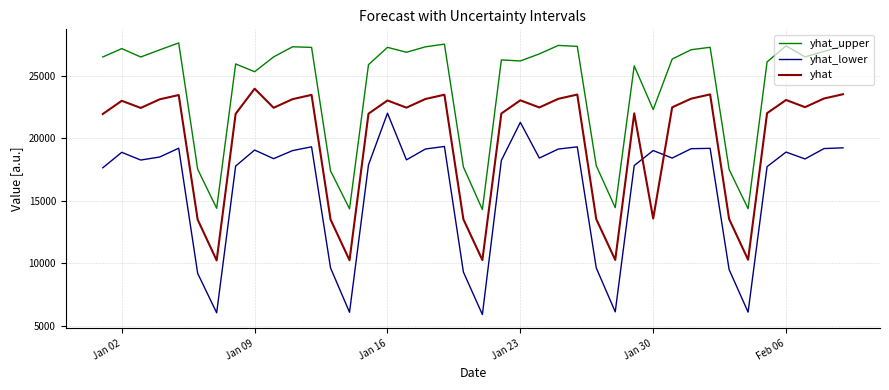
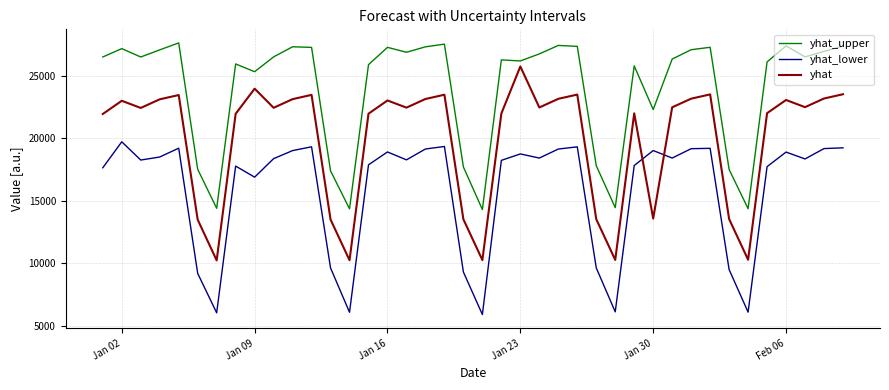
yhat_lower, Jan 02: 18900 -> 19700
yhat_lower, Jan 09: 19100 -> 16900
yhat_lower, Jan 16: 22000 -> 18900
yhat_lower, Jan 23: 21300 -> 18800
yhat, Jan 23: 23000 -> 25800
